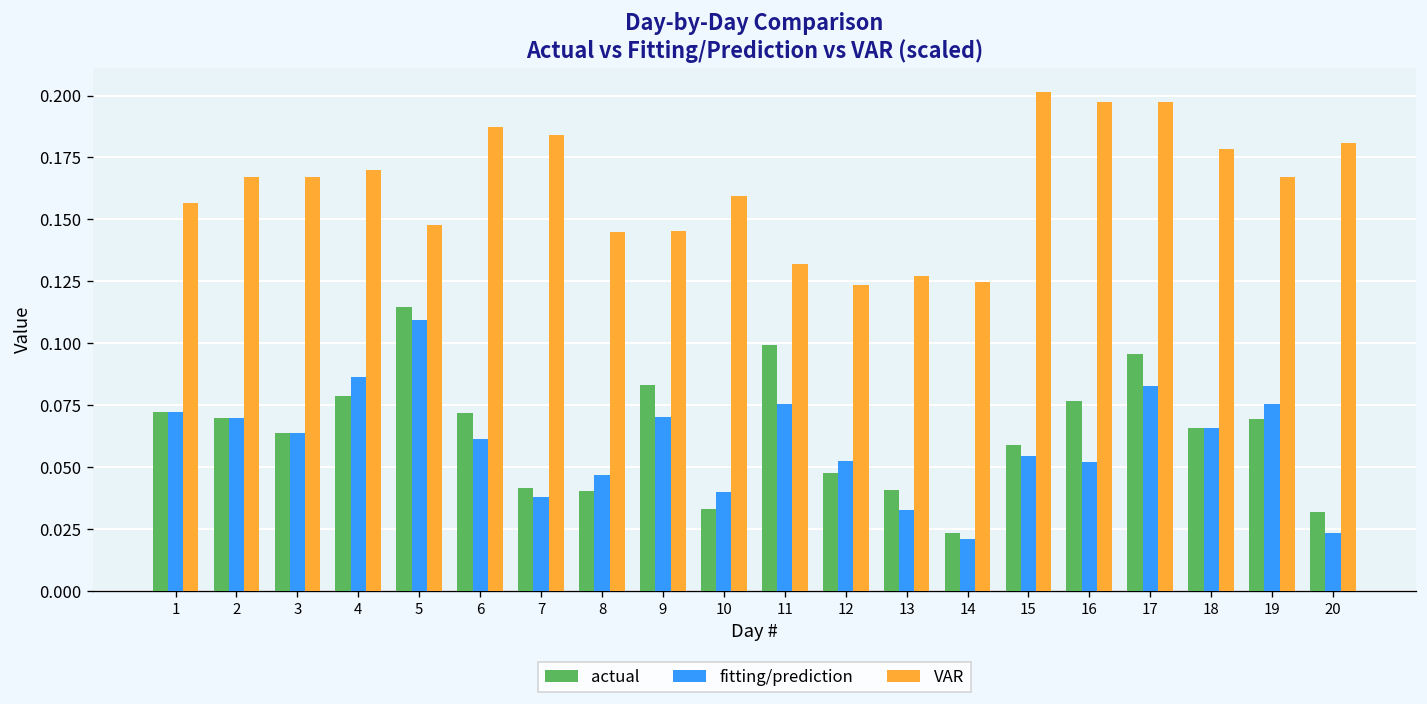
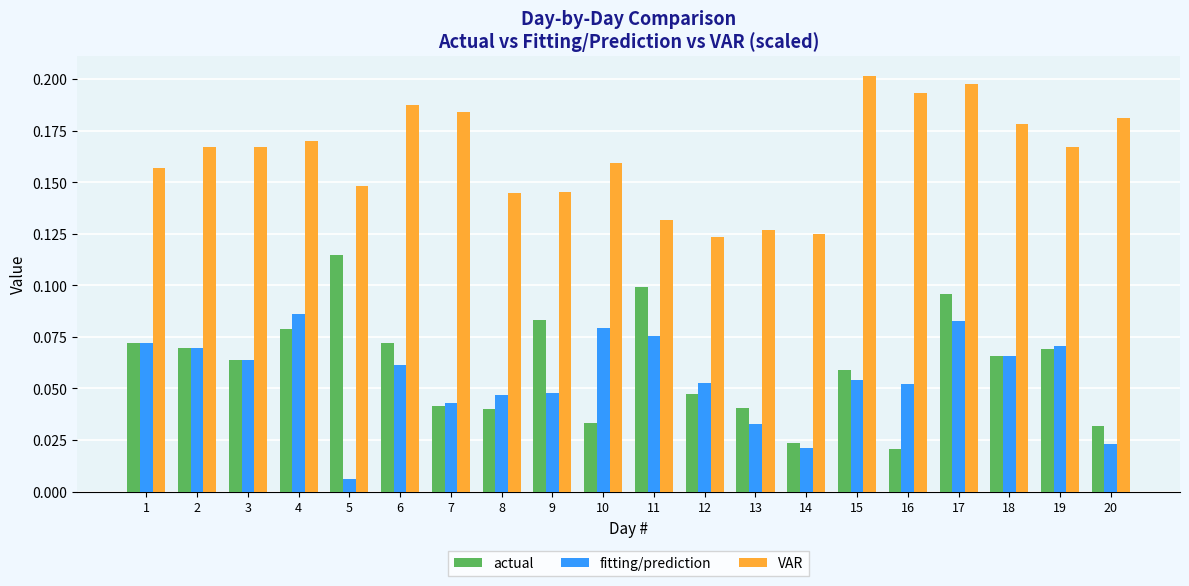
fitting/prediction, 5: 0.109 -> 0.006
fitting/prediction, 7: 0.038 -> 0.043
fitting/prediction, 9: 0.070 -> 0.048
fitting/prediction, 10: 0.040 -> 0.079
actual, 16: 0.077 -> 0.020
VAR, 16: 0.198 -> 0.193
fitting/prediction, 19: 0.075 -> 0.071
